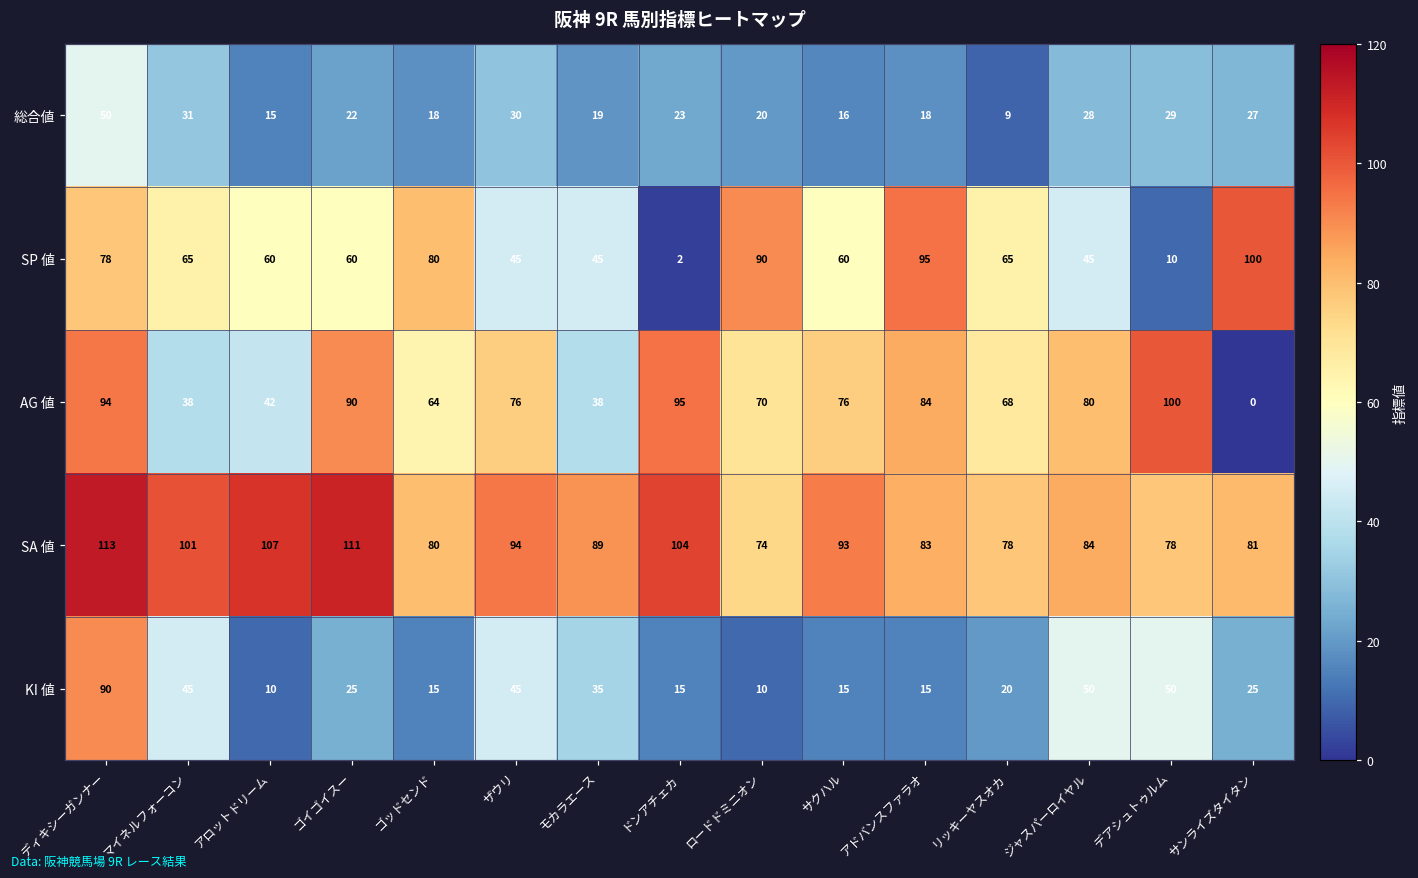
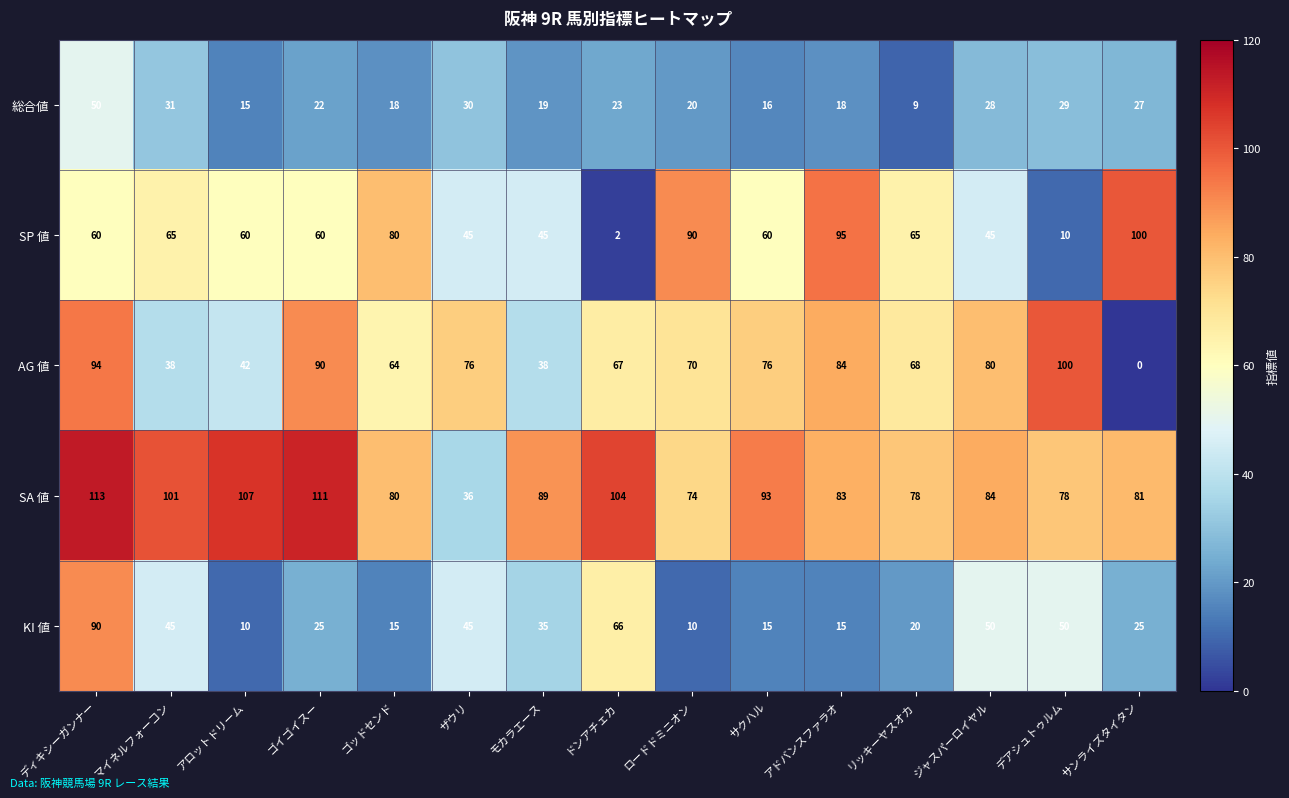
SP 値, ディキシーガンナー: 78 -> 60
AG 値, ドンアチェカ: 95 -> 67
SA 値, ザウリ: 94 -> 36
KI 値, ドンアチェカ: 15 -> 66
